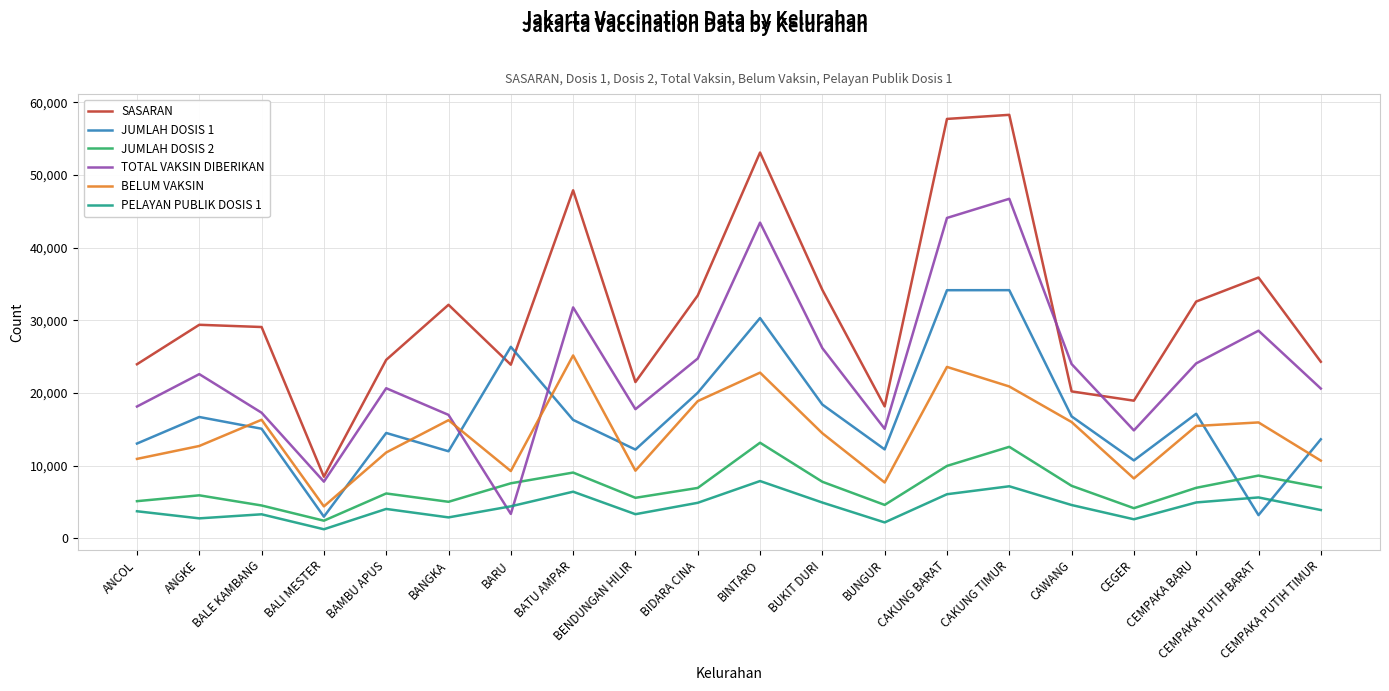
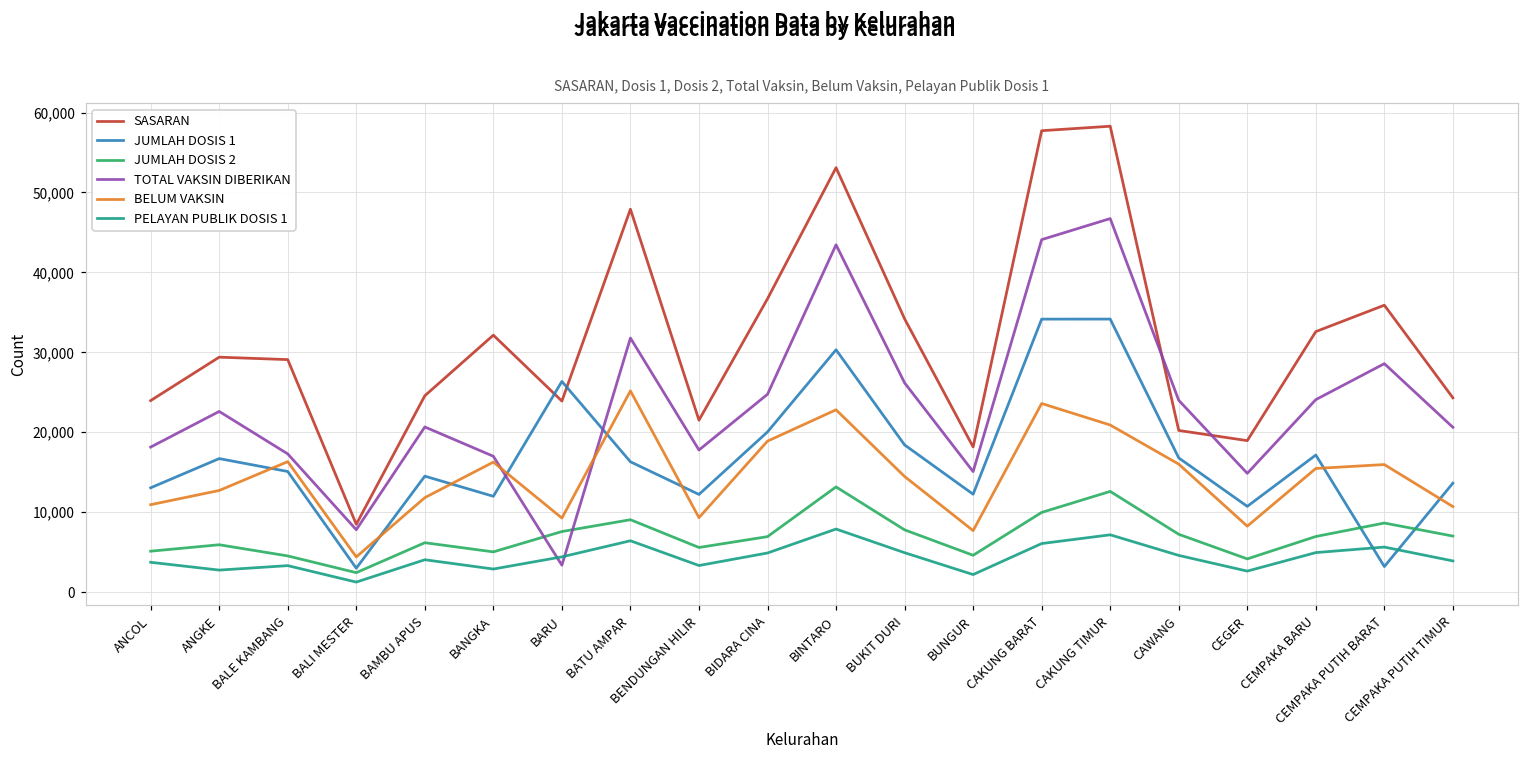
SASARAN, BIDARA CINA: 33,000 -> 37,000
